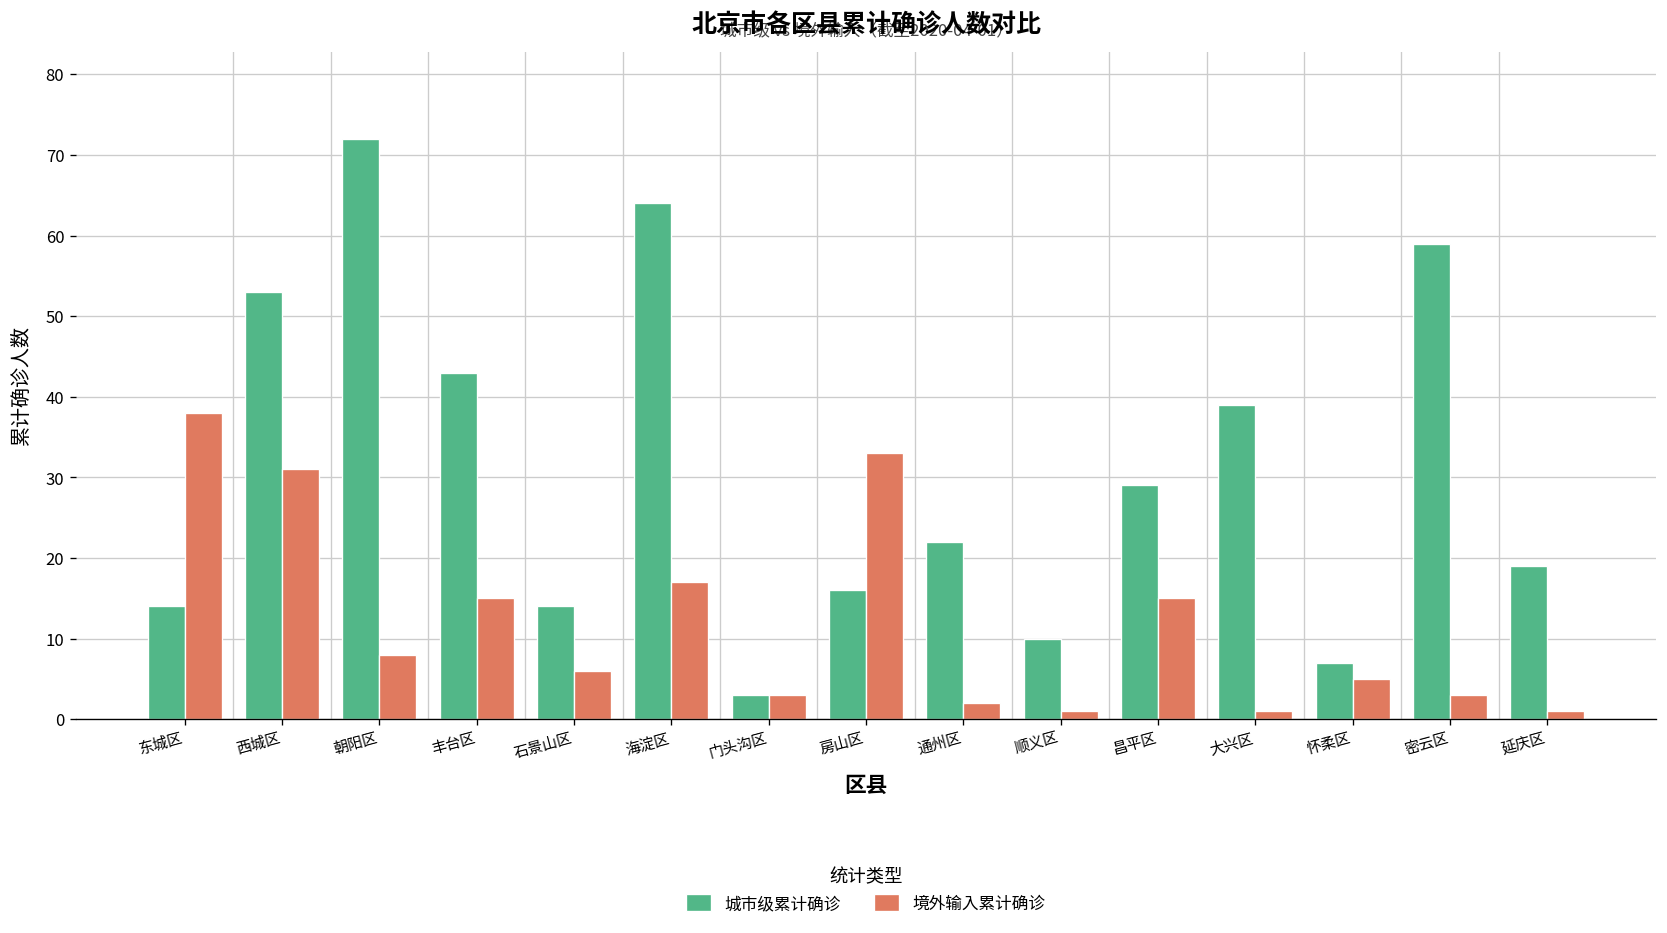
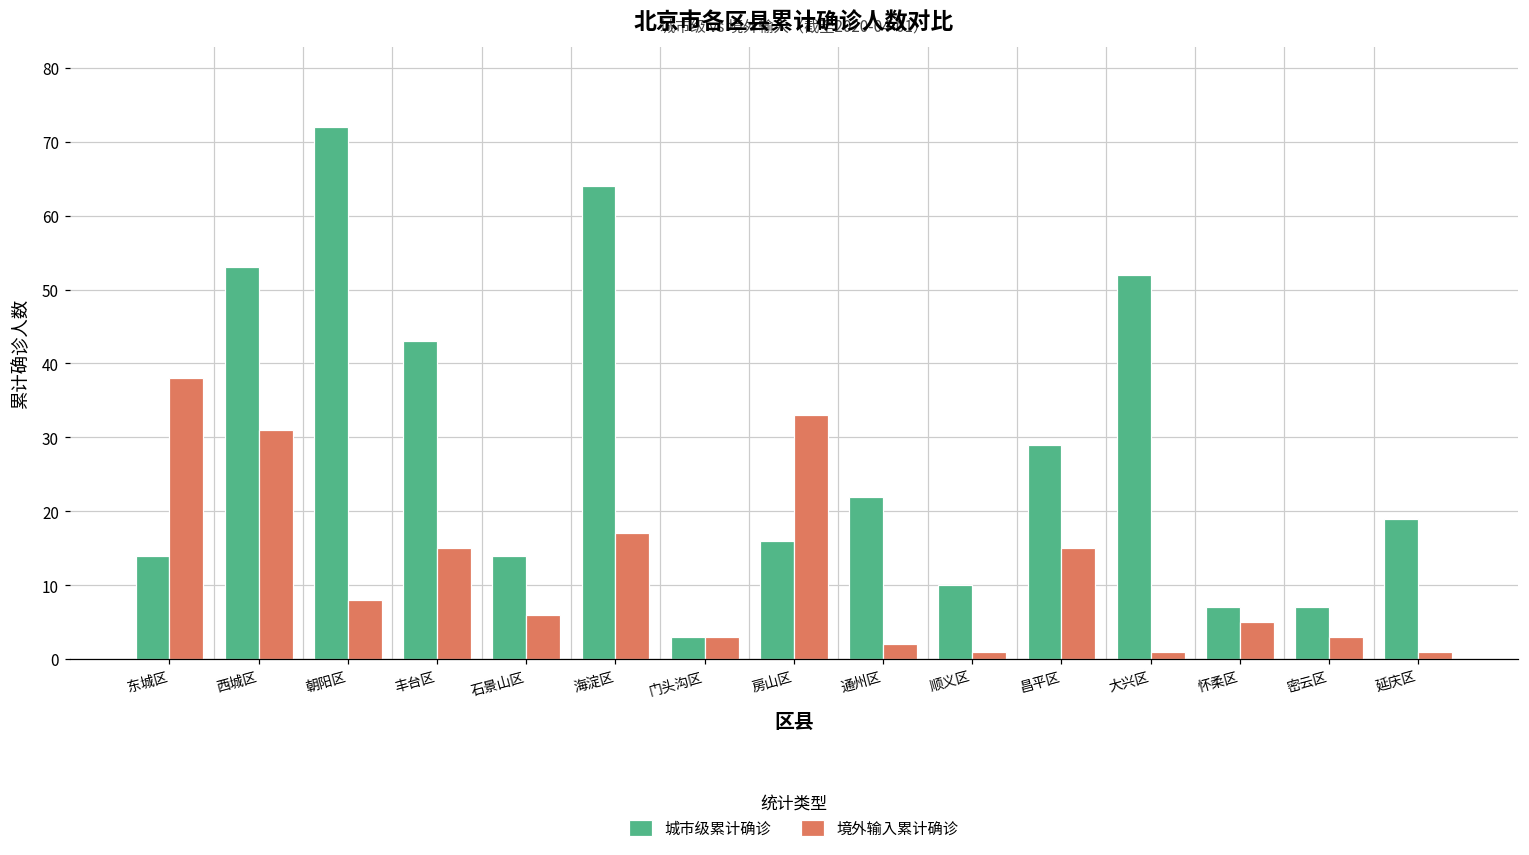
城市级累计确诊, 大兴区: 39 -> 52
城市级累计确诊, 密云区: 59 -> 7
